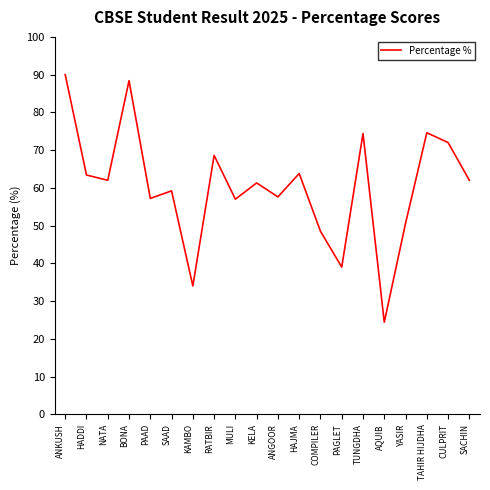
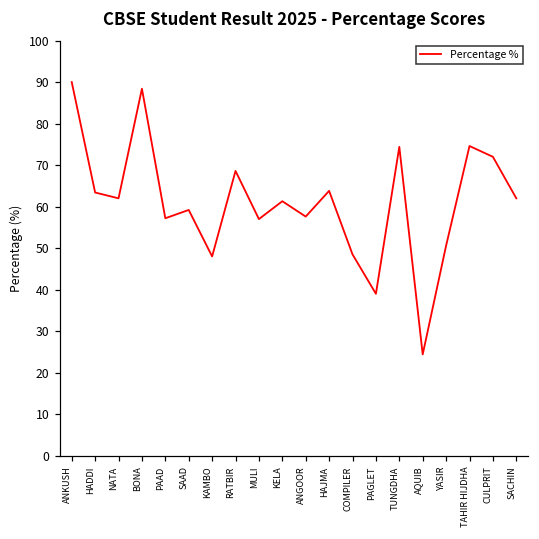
KAMBO: 34 -> 48
